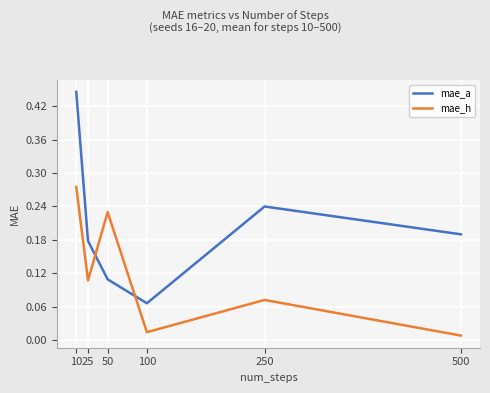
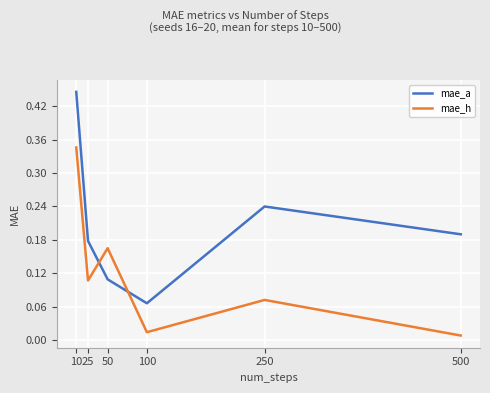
mae_h, 10: 0.28 -> 0.35
mae_h, 50: 0.23 -> 0.17
